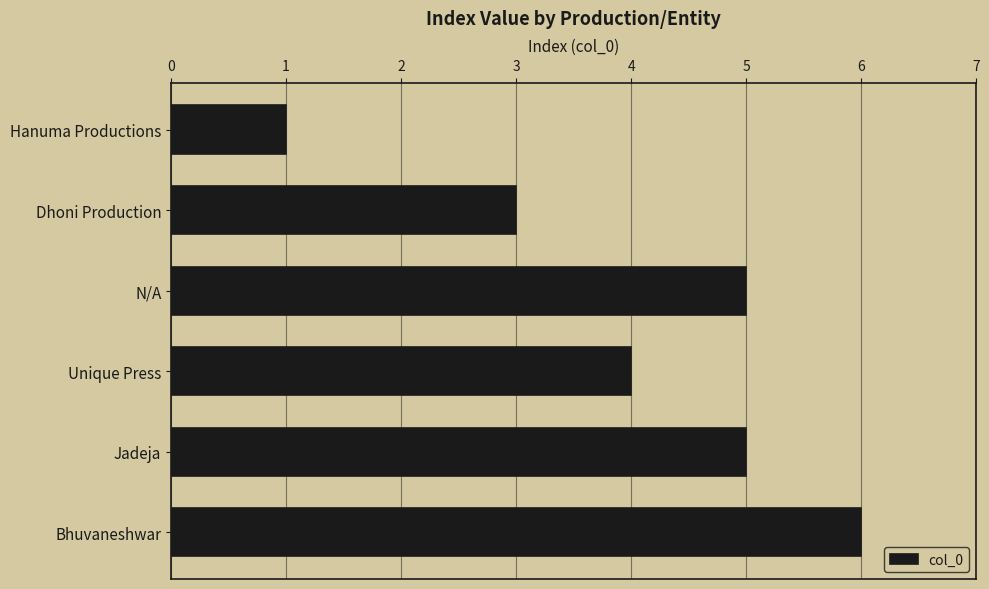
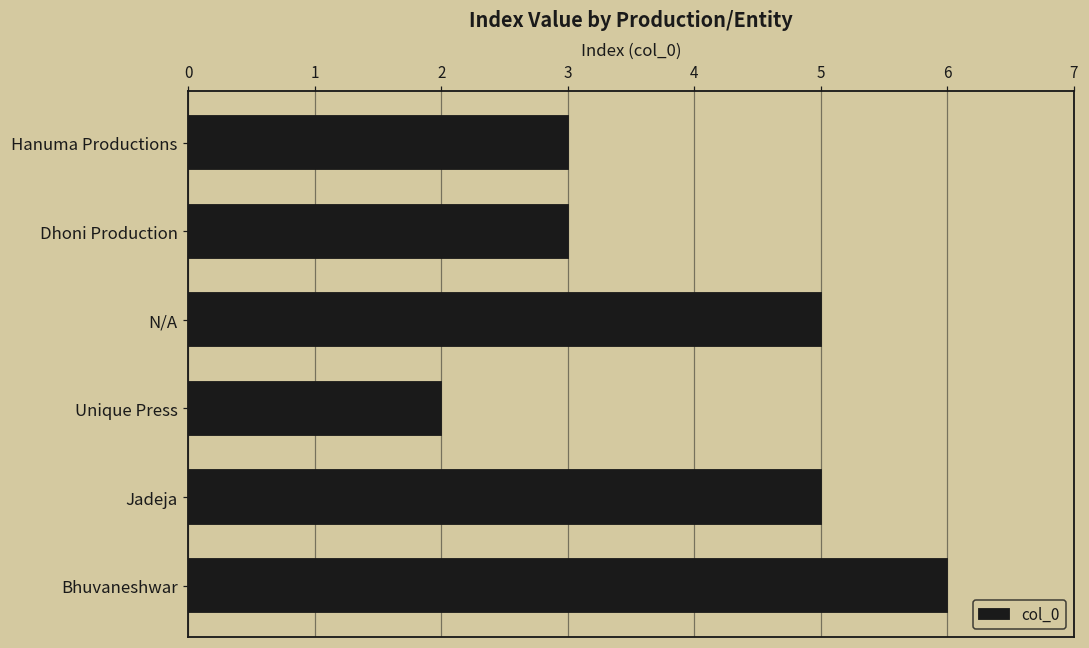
Hanuma Productions: 1 -> 3
Unique Press: 4 -> 2
